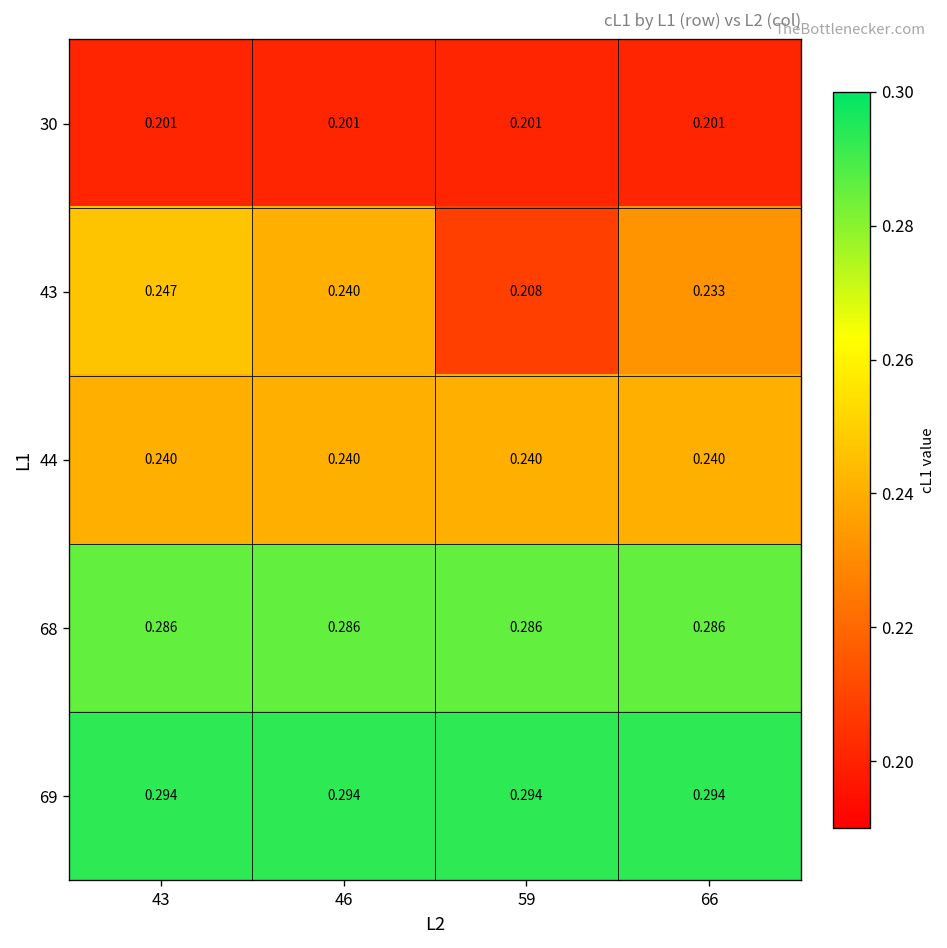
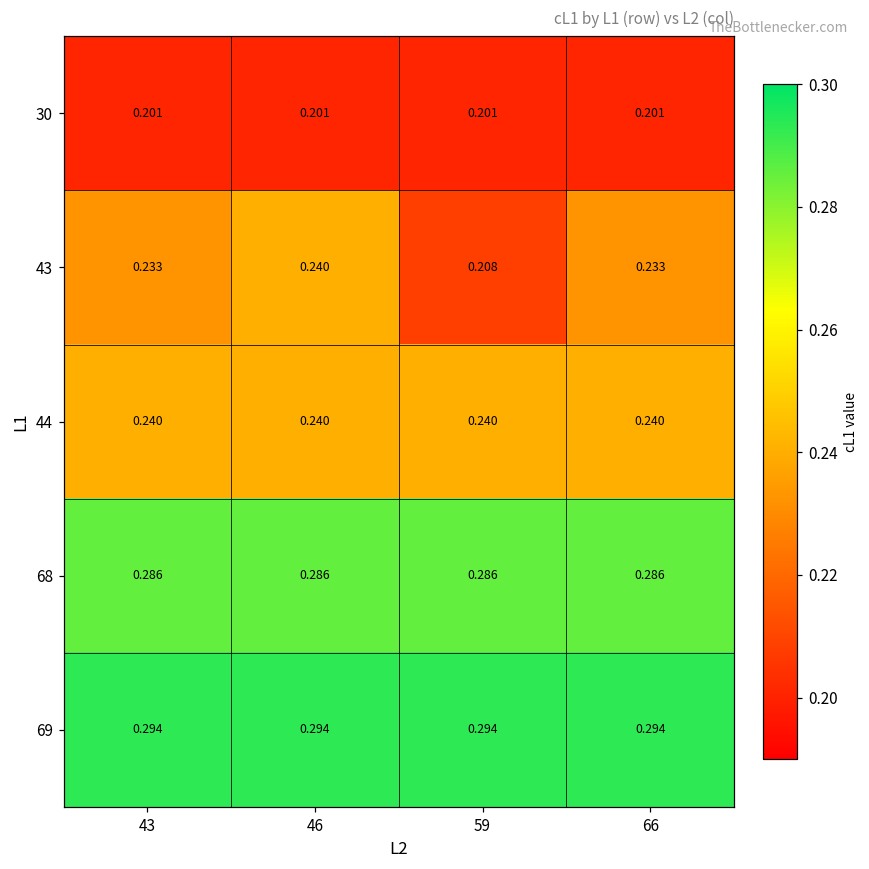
43, 43: 0.247 -> 0.233
